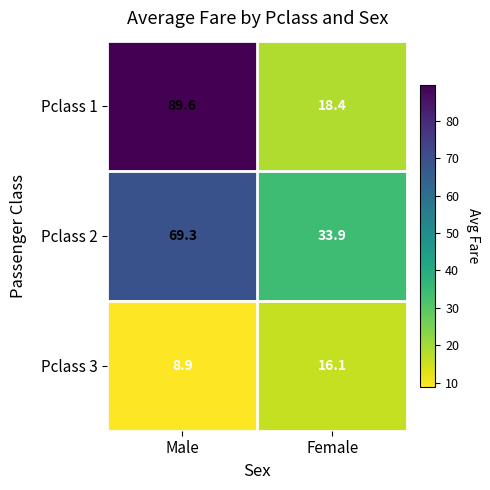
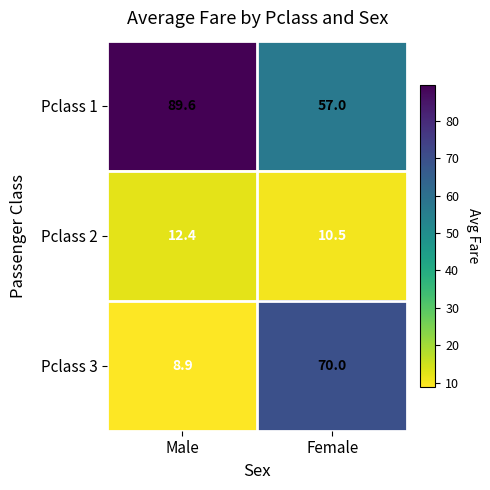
Pclass 1, Female: 18.4 -> 57.0
Pclass 2, Male: 69.3 -> 12.4
Pclass 2, Female: 33.9 -> 10.5
Pclass 3, Female: 16.1 -> 70.0
